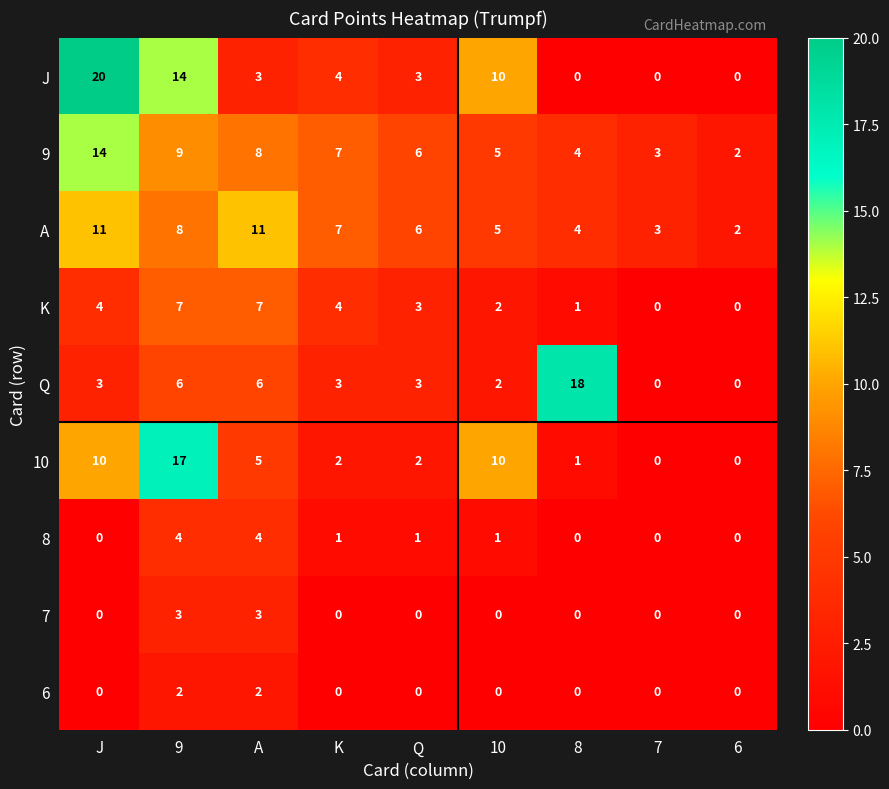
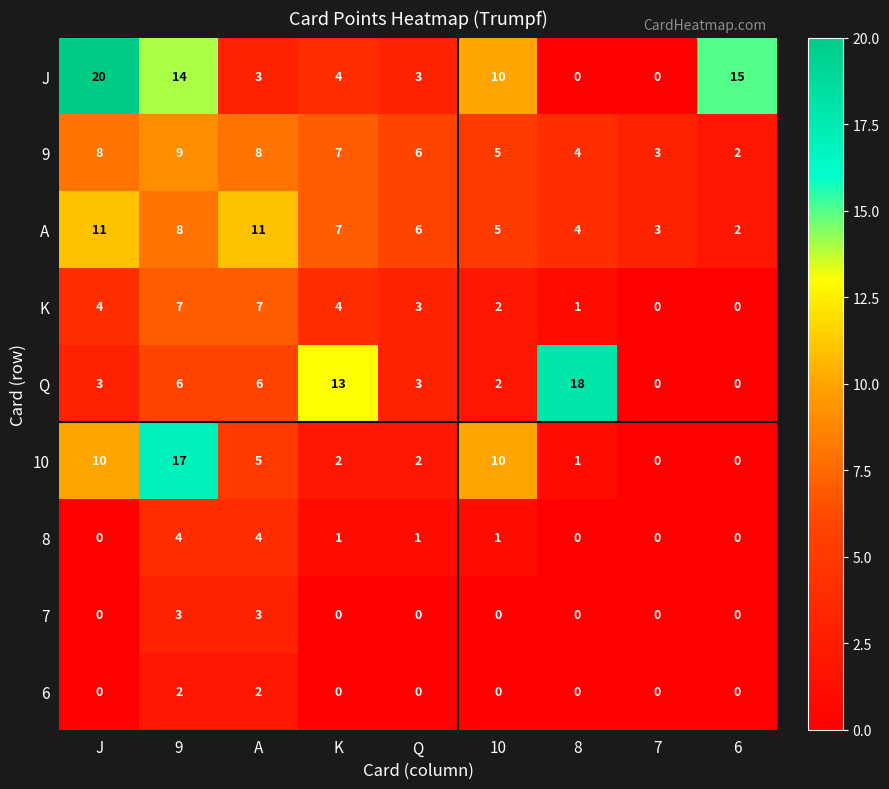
J, 6: 0 -> 15
9, J: 14 -> 8
Q, K: 3 -> 13
